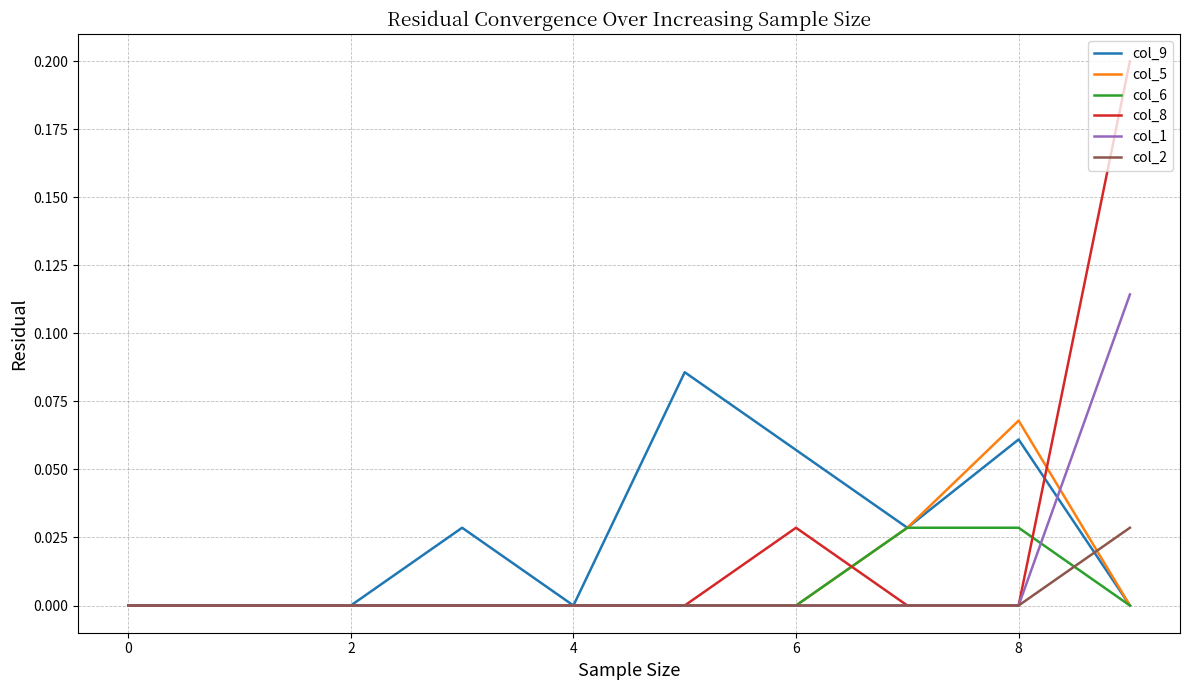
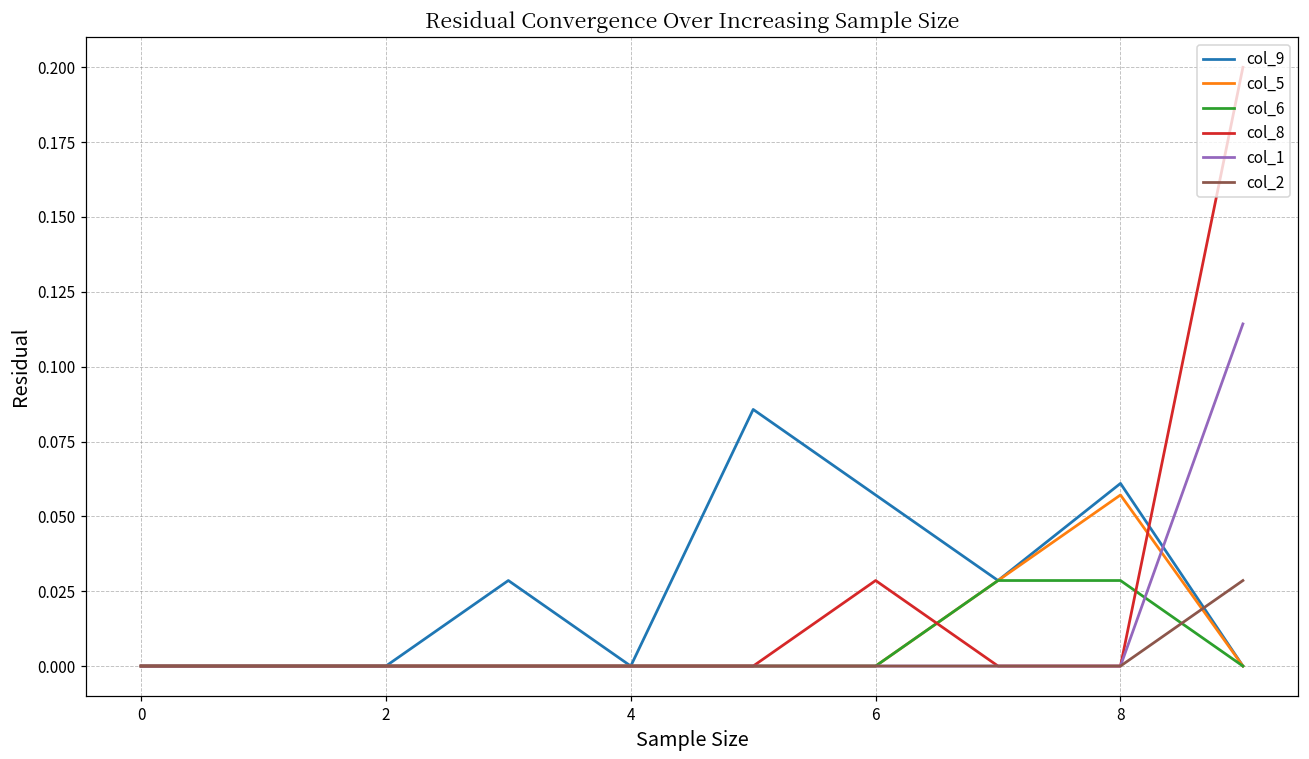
col_5, 8: 0.068 -> 0.057
